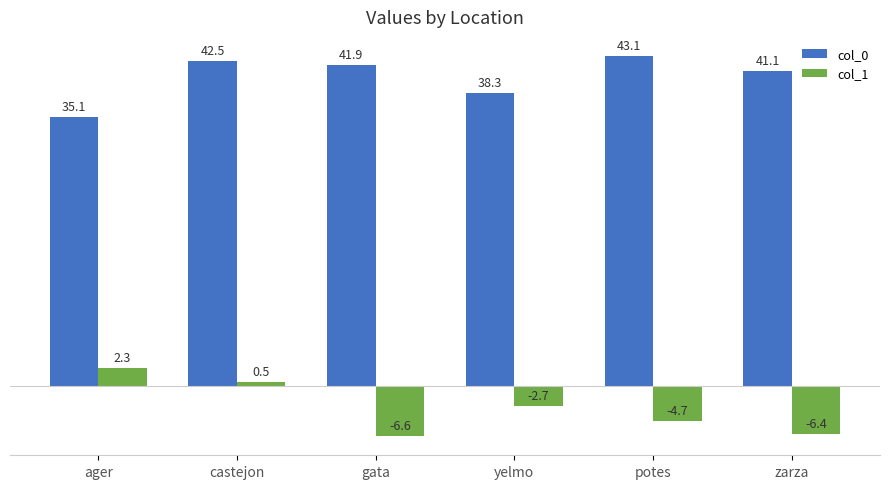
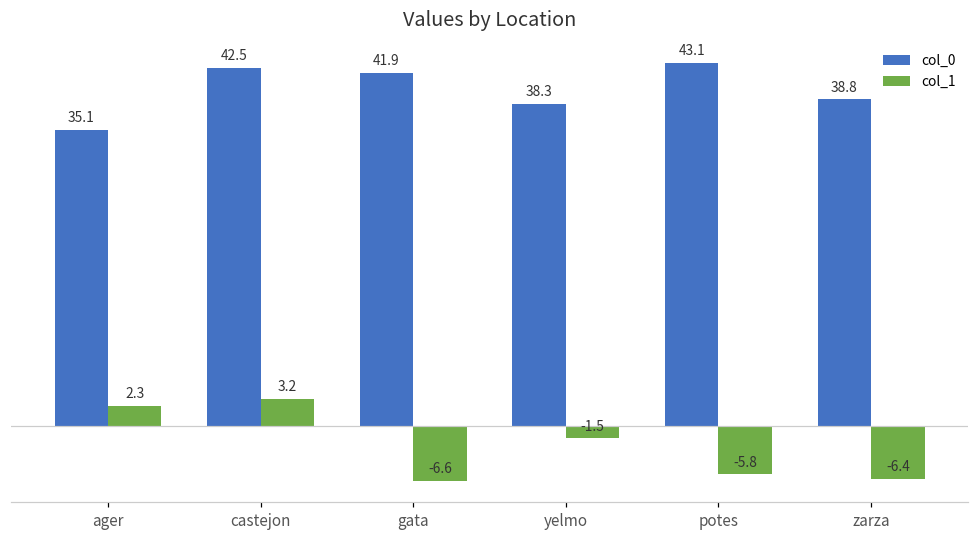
col_1, castejon: 0.5 -> 3.2
col_1, yelmo: -2.7 -> -1.5
col_1, potes: -4.7 -> -5.8
col_0, zarza: 41.1 -> 38.8
